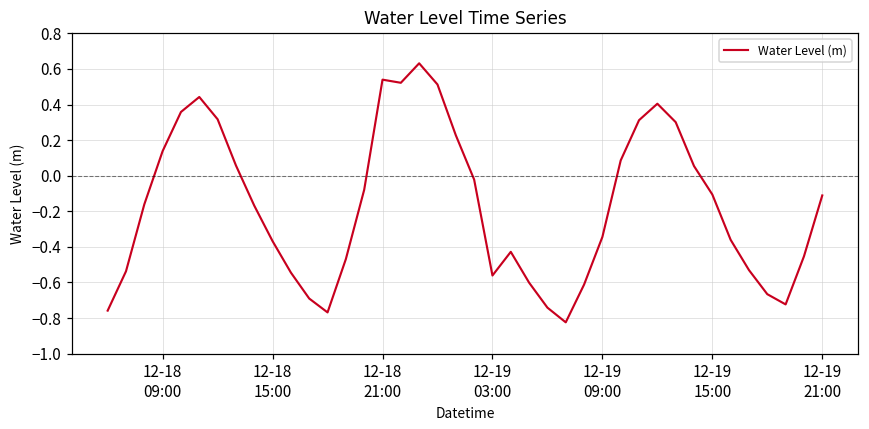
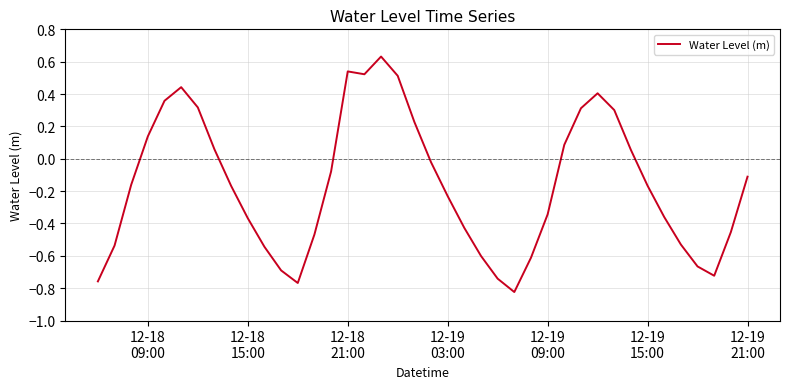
12-19 03:00: -0.56 -> -0.23
12-19 15:00: -0.11 -> -0.17
